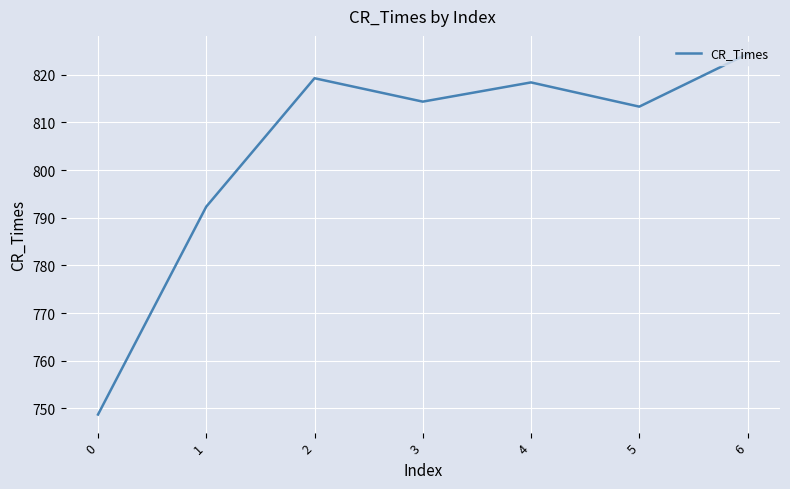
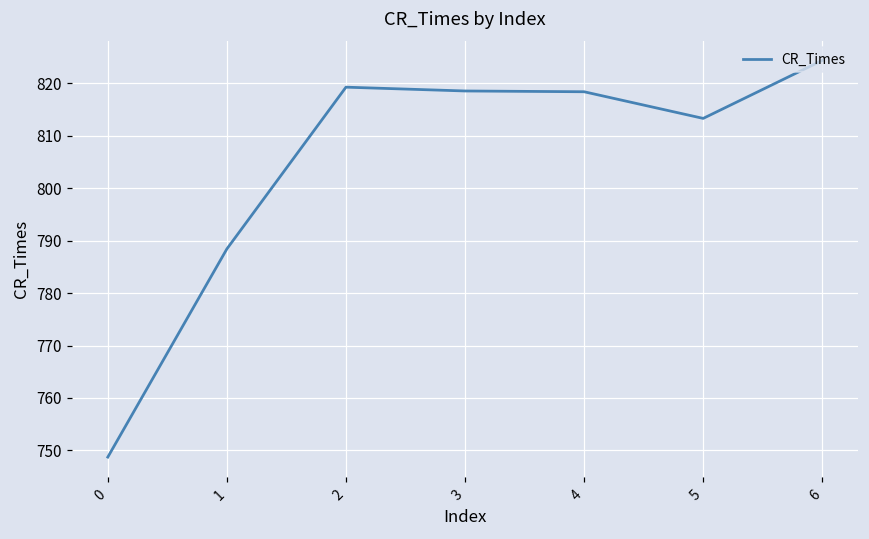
1: 792 -> 788
3: 814 -> 819
